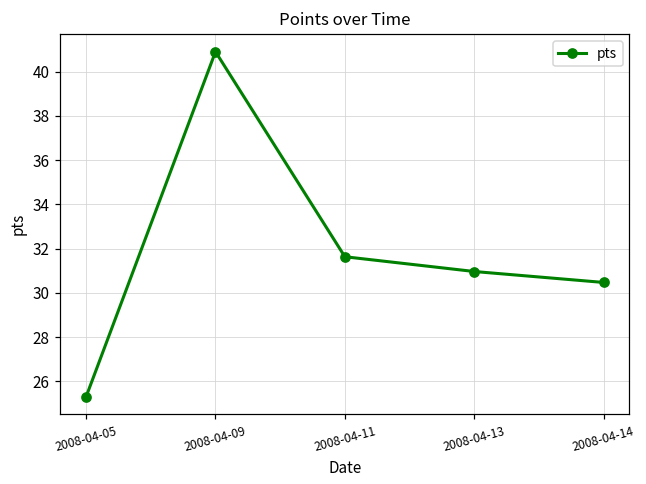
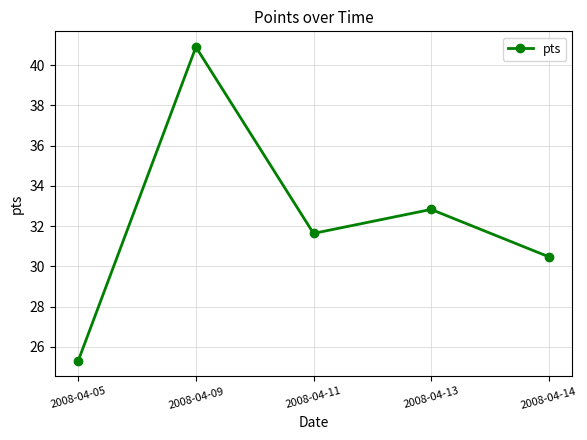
2008-04-13: 31.0 -> 32.8
